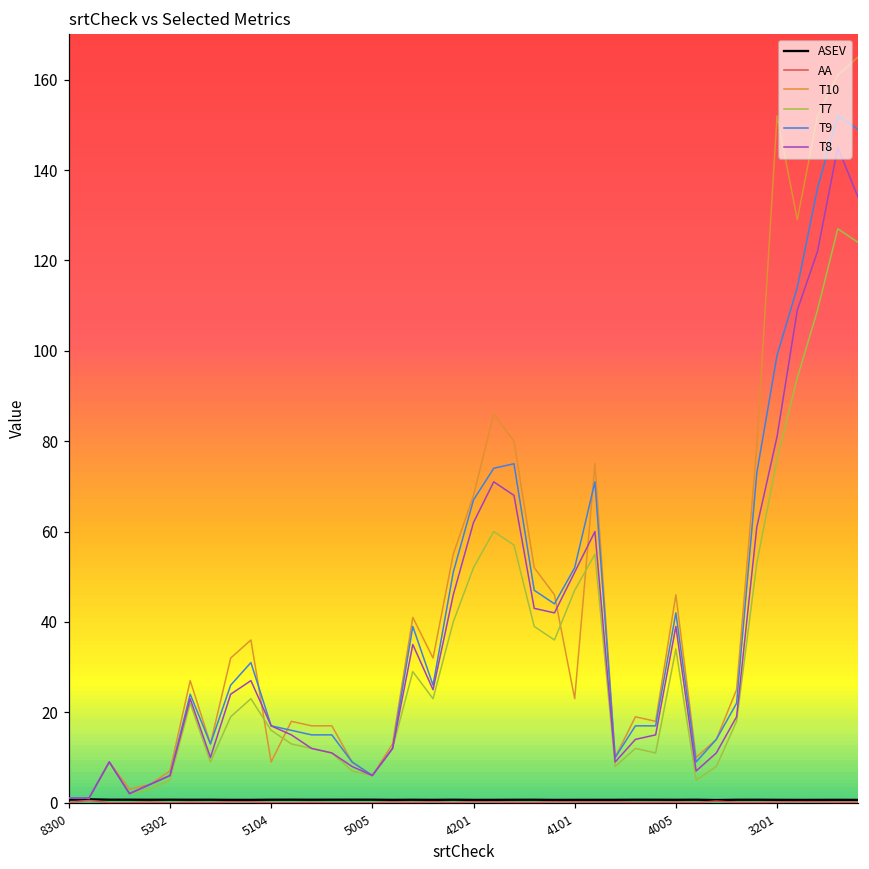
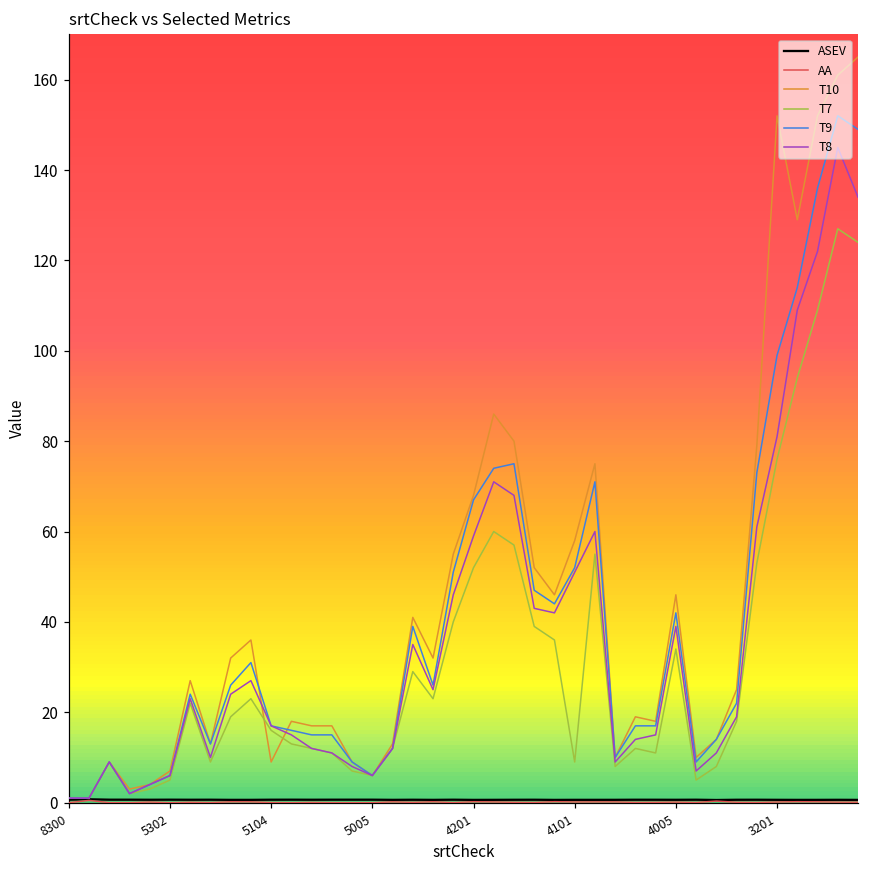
T8, 4201: 62 -> 59
T10, 4101: 23 -> 58
T7, 4101: 47 -> 9
